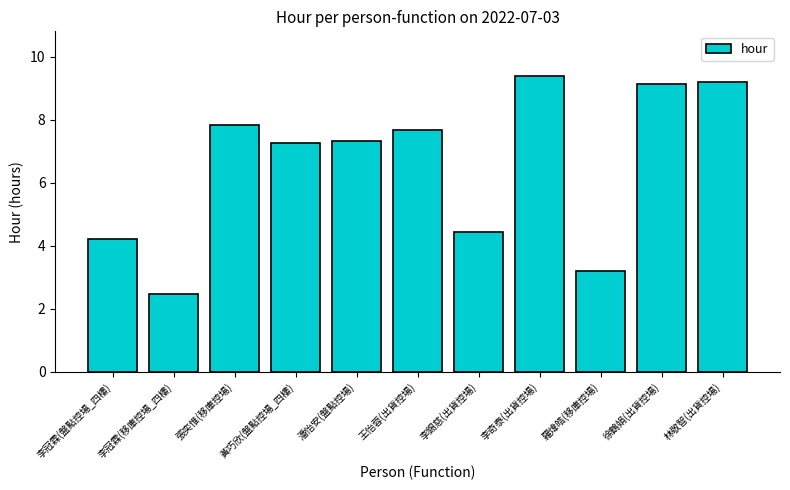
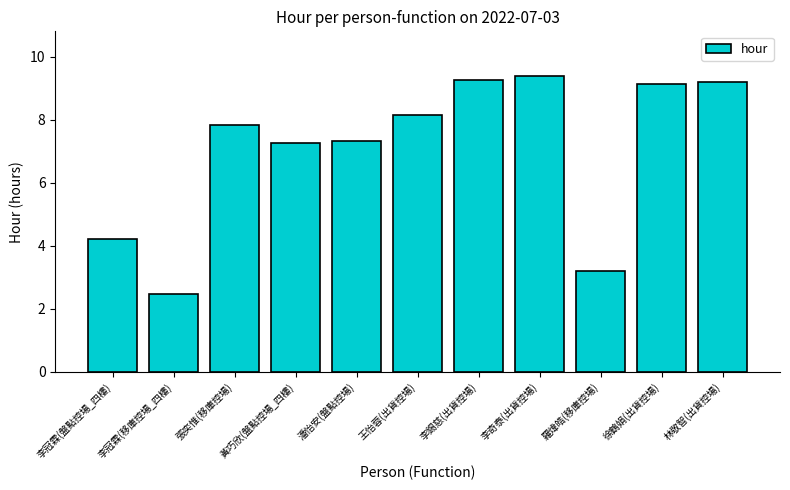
王怡蓉(出貨控場): 7.7 -> 8.2
李錫慈(出貨控場): 4.4 -> 9.3
